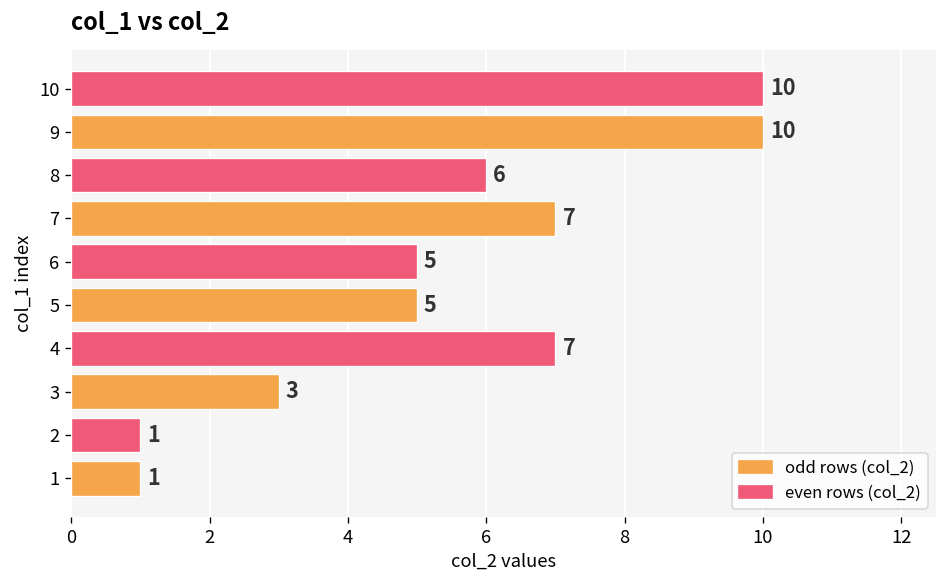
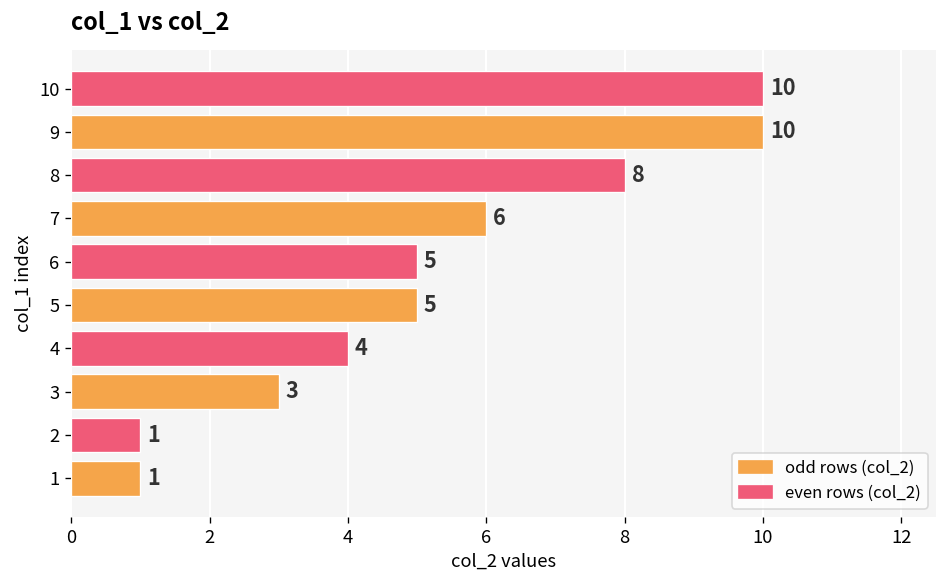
8: 6 -> 8
7: 7 -> 6
4: 7 -> 4
